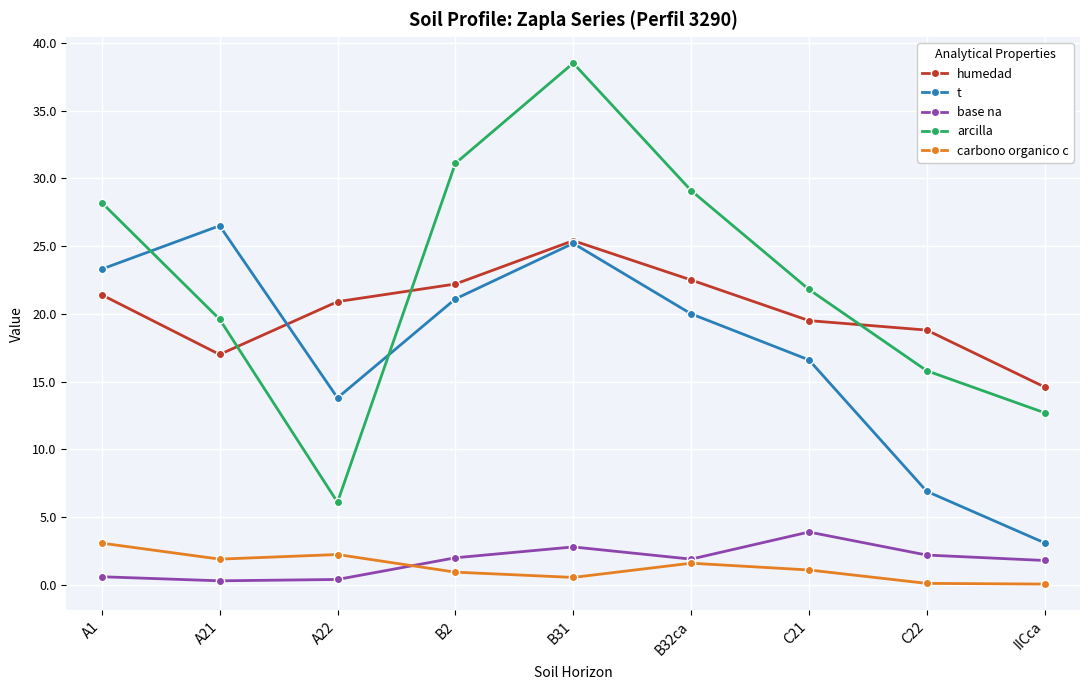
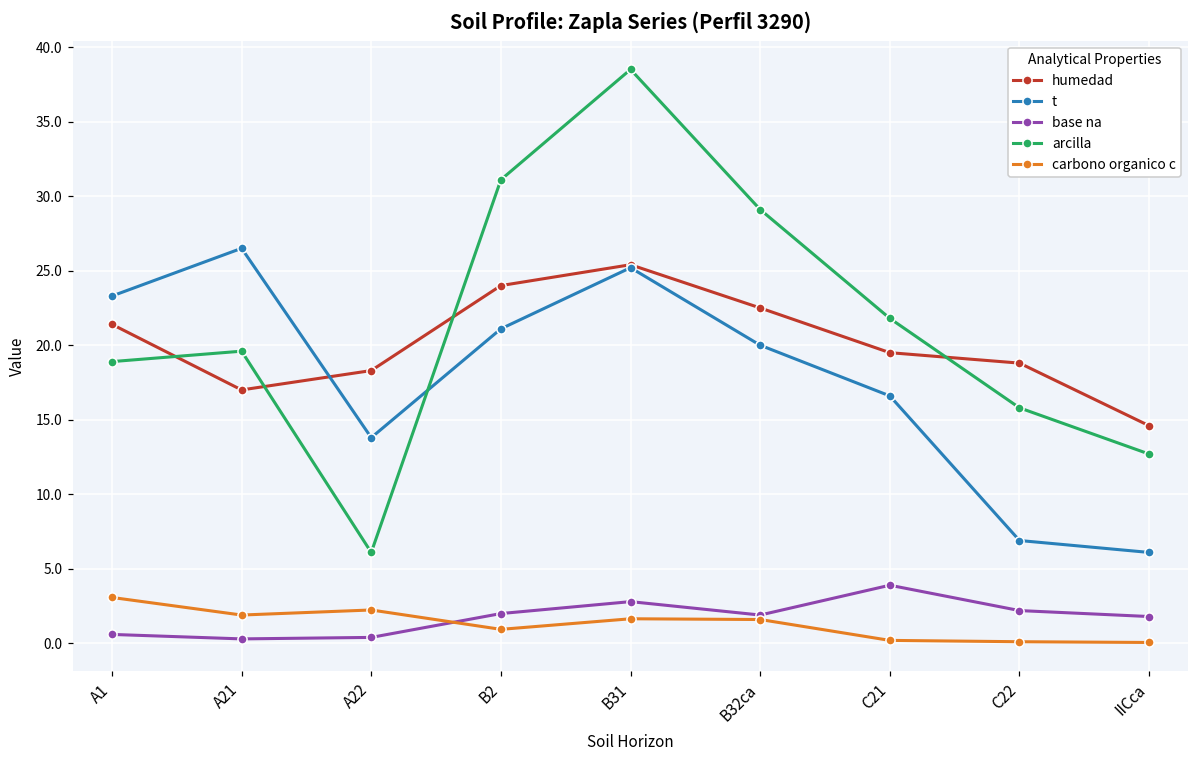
arcilla, A1: 28.2 -> 18.9
humedad, A22: 20.9 -> 18.3
humedad, B2: 22.2 -> 24.0
carbono organico c, B31: 0.6 -> 1.7
carbono organico c, C21: 1.1 -> 0.2
t, IICca: 3.1 -> 6.1
